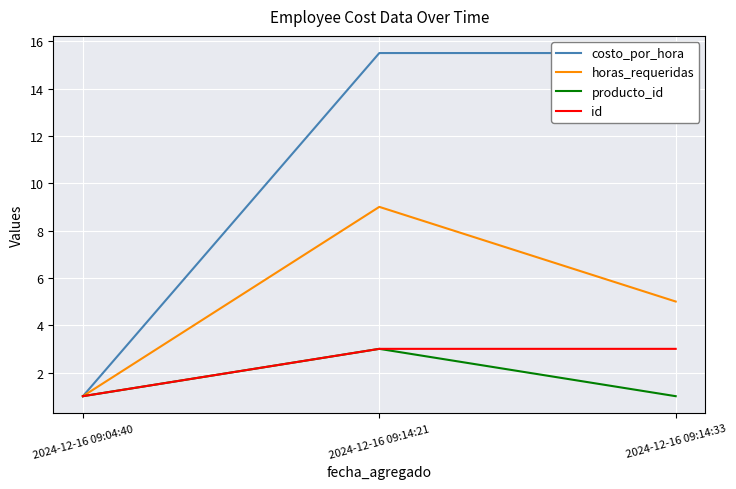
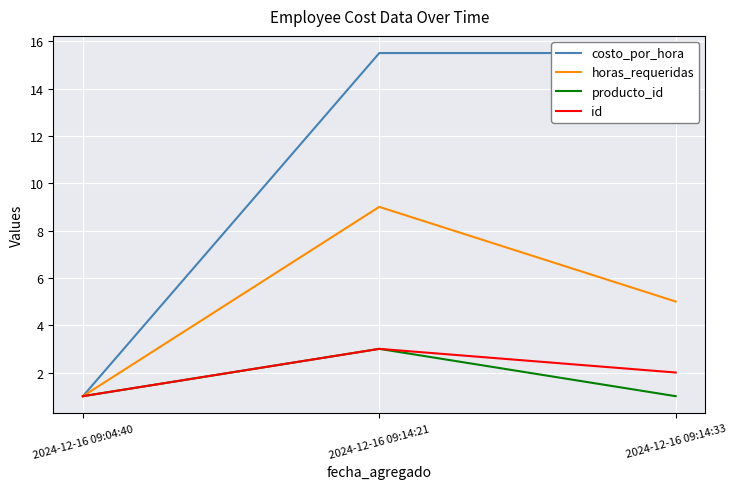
id, 2024-12-16 09:14:33: 3 -> 2
